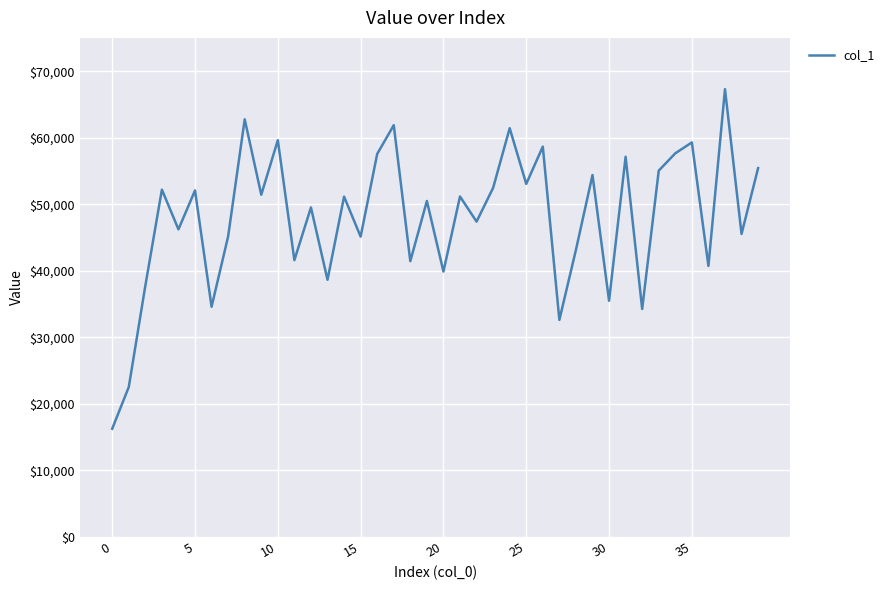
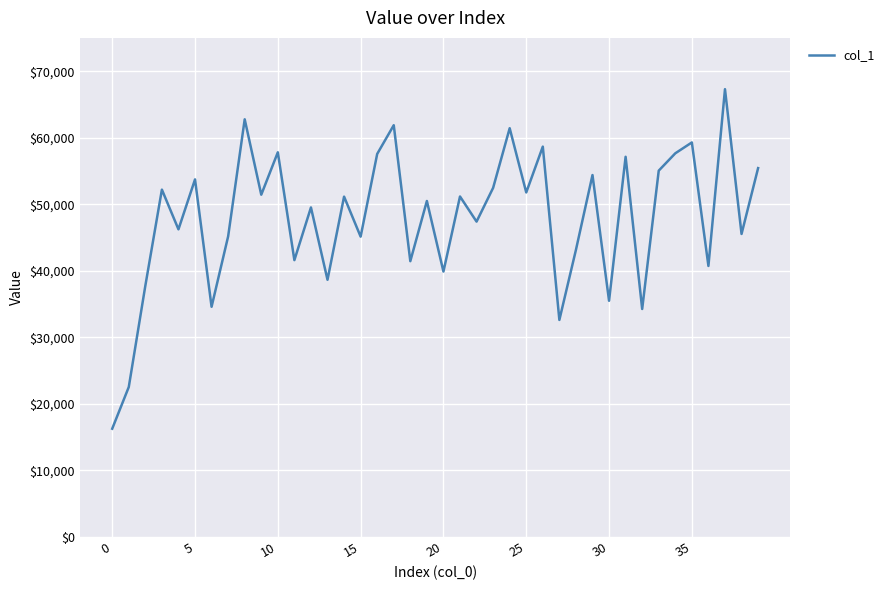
5: $52,000 -> $54,000
10: $60,000 -> $58,000
25: $53,000 -> $52,000
